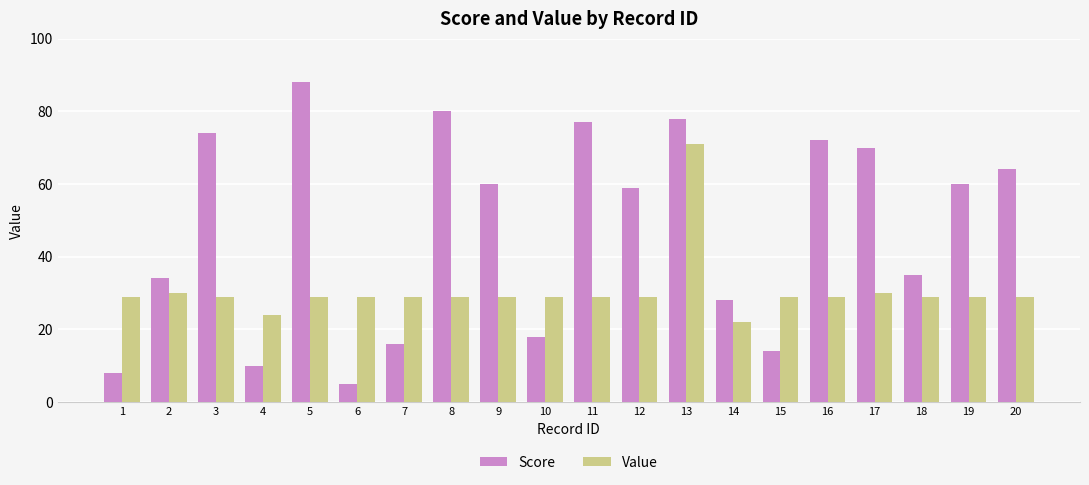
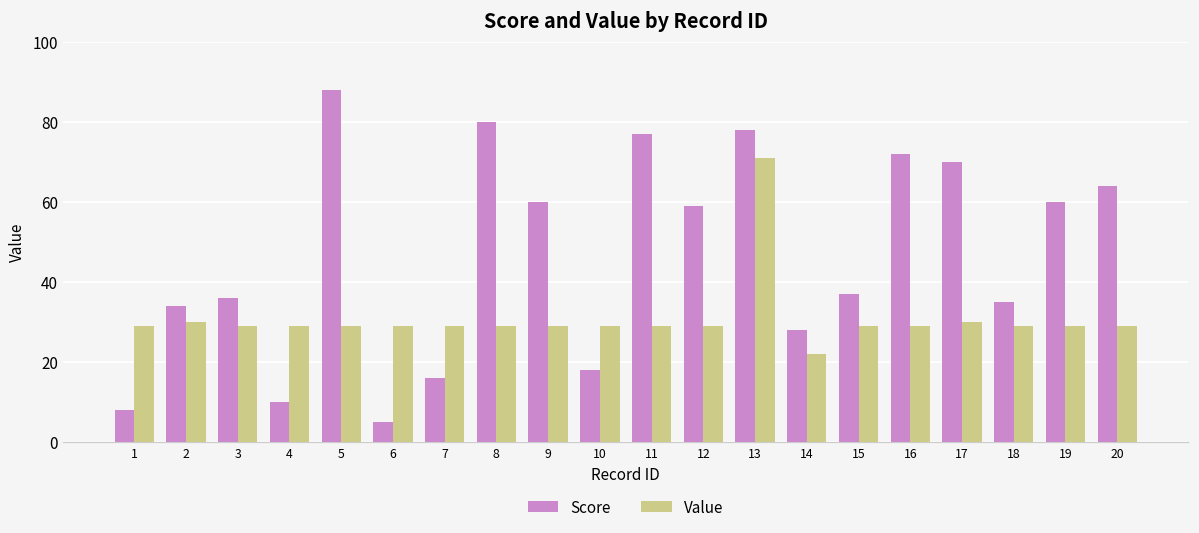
Score, 3: 74 -> 36
Value, 4: 24 -> 29
Score, 15: 14 -> 37
